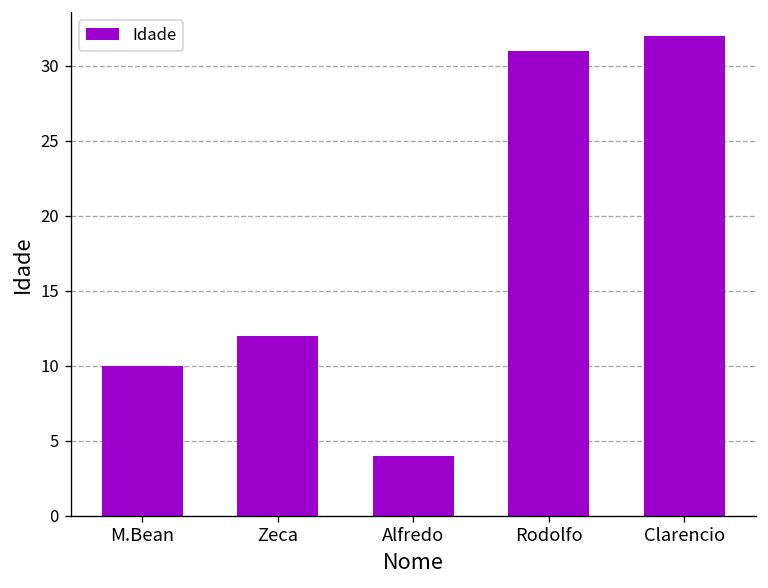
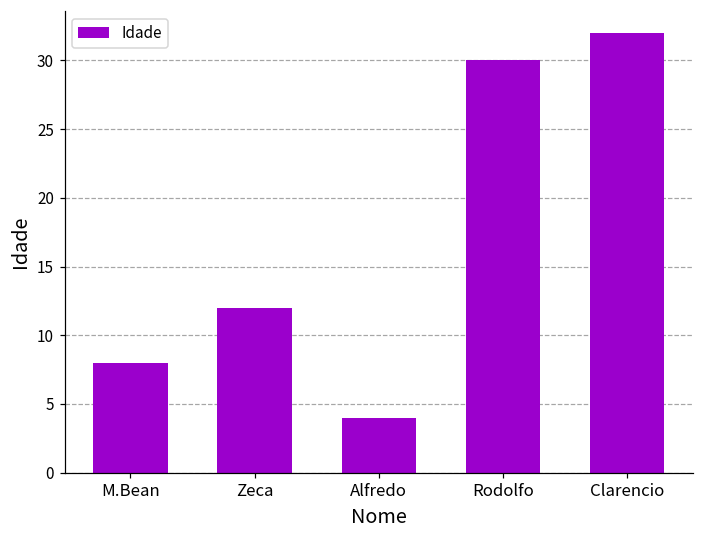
M.Bean: 10 -> 8
Rodolfo: 31 -> 30
